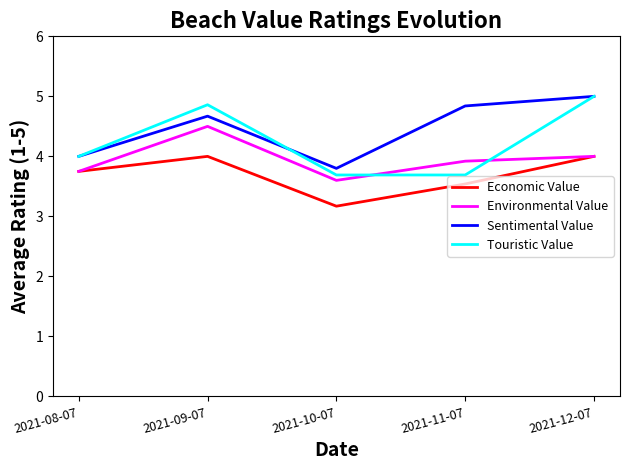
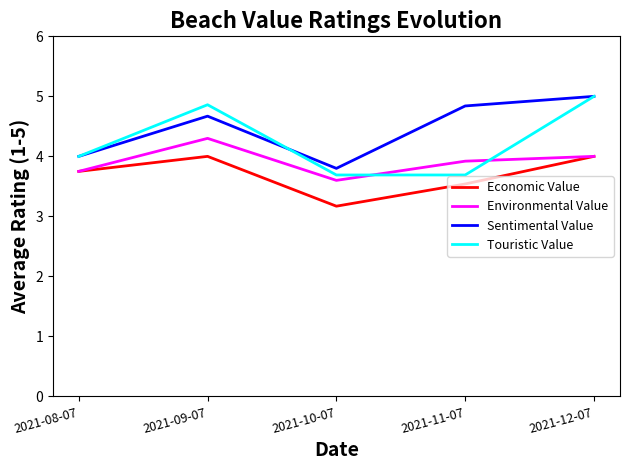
Environmental Value, 2021-09-07: 4.5 -> 4.3
